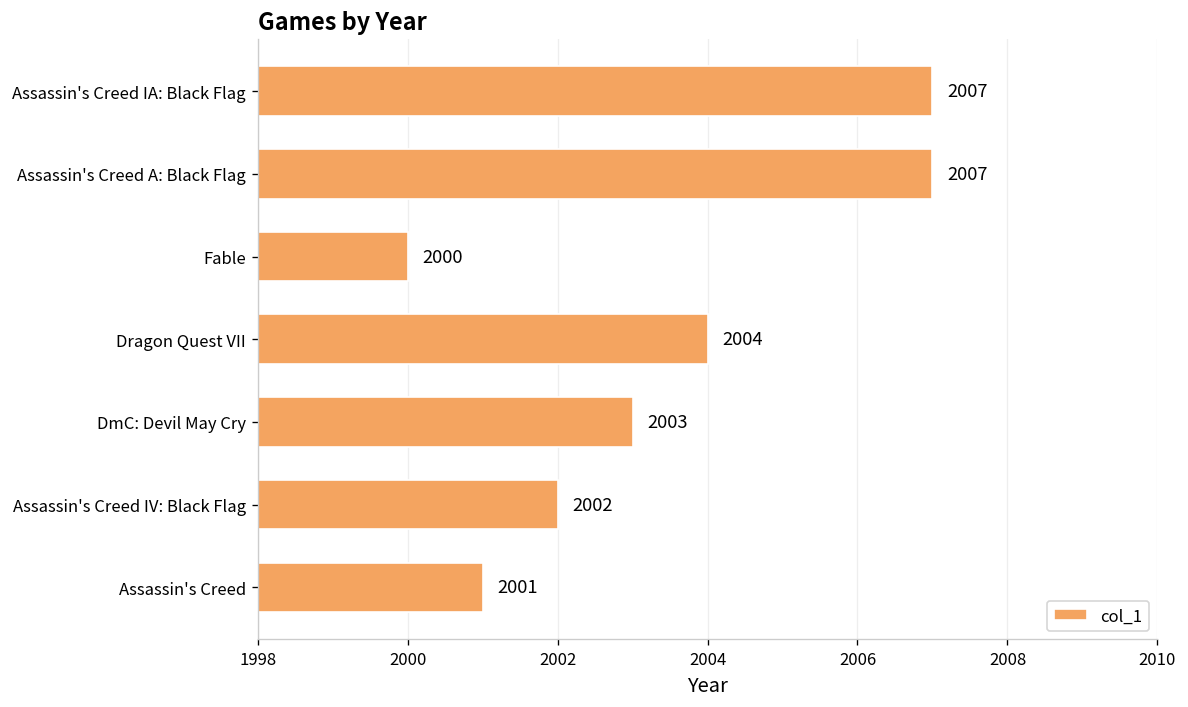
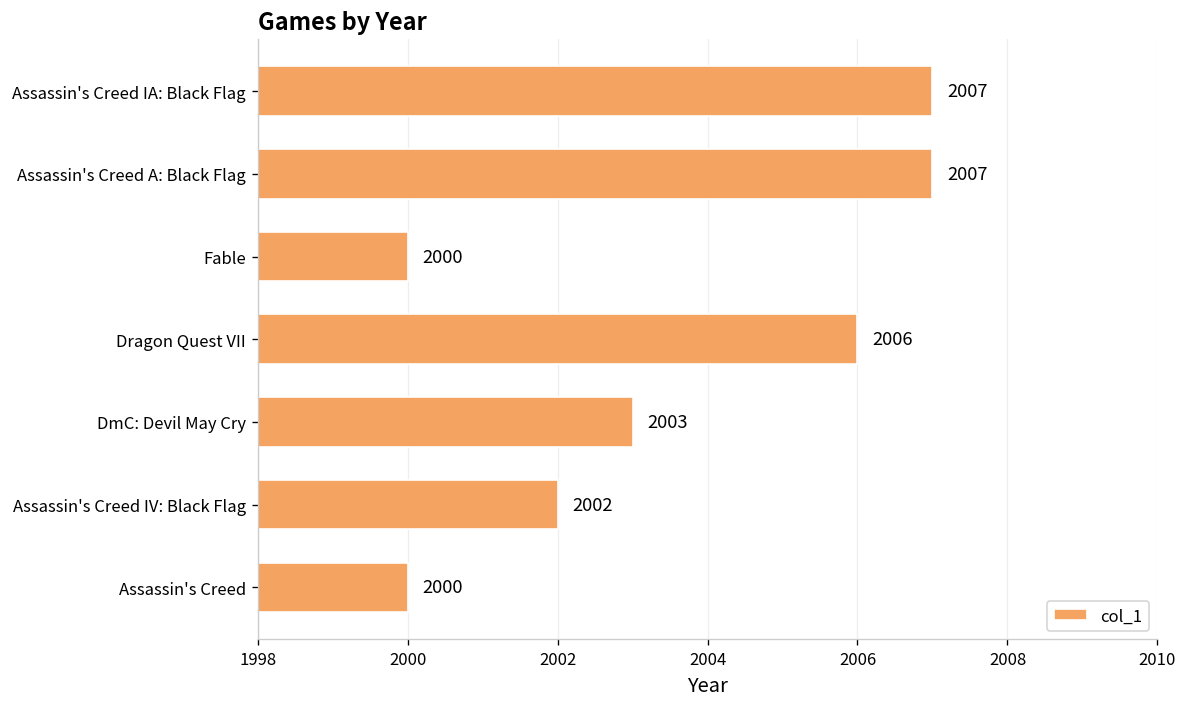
Dragon Quest VII: 2004 -> 2006
Assassin's Creed: 2001 -> 2000
